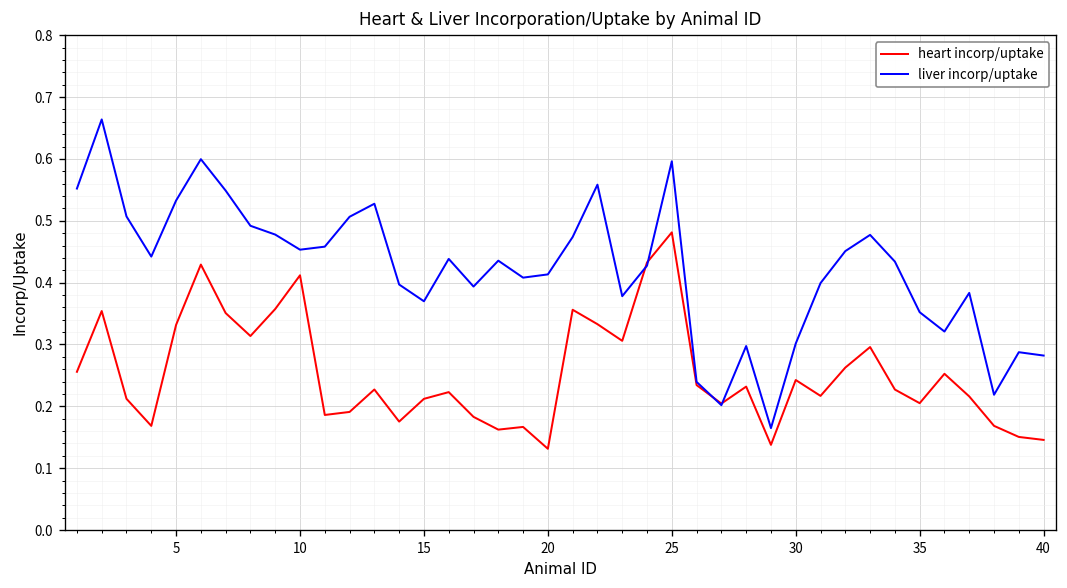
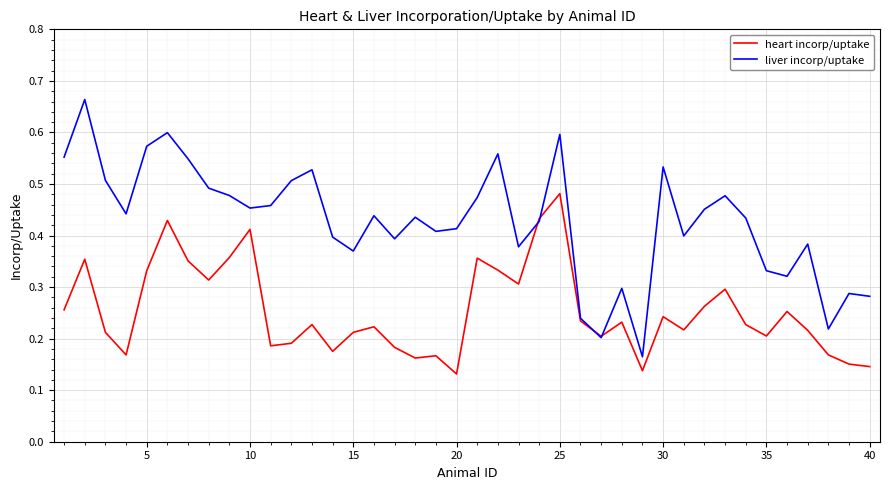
liver incorp/uptake, 5: 0.53 -> 0.57
liver incorp/uptake, 30: 0.30 -> 0.53
liver incorp/uptake, 35: 0.35 -> 0.33
